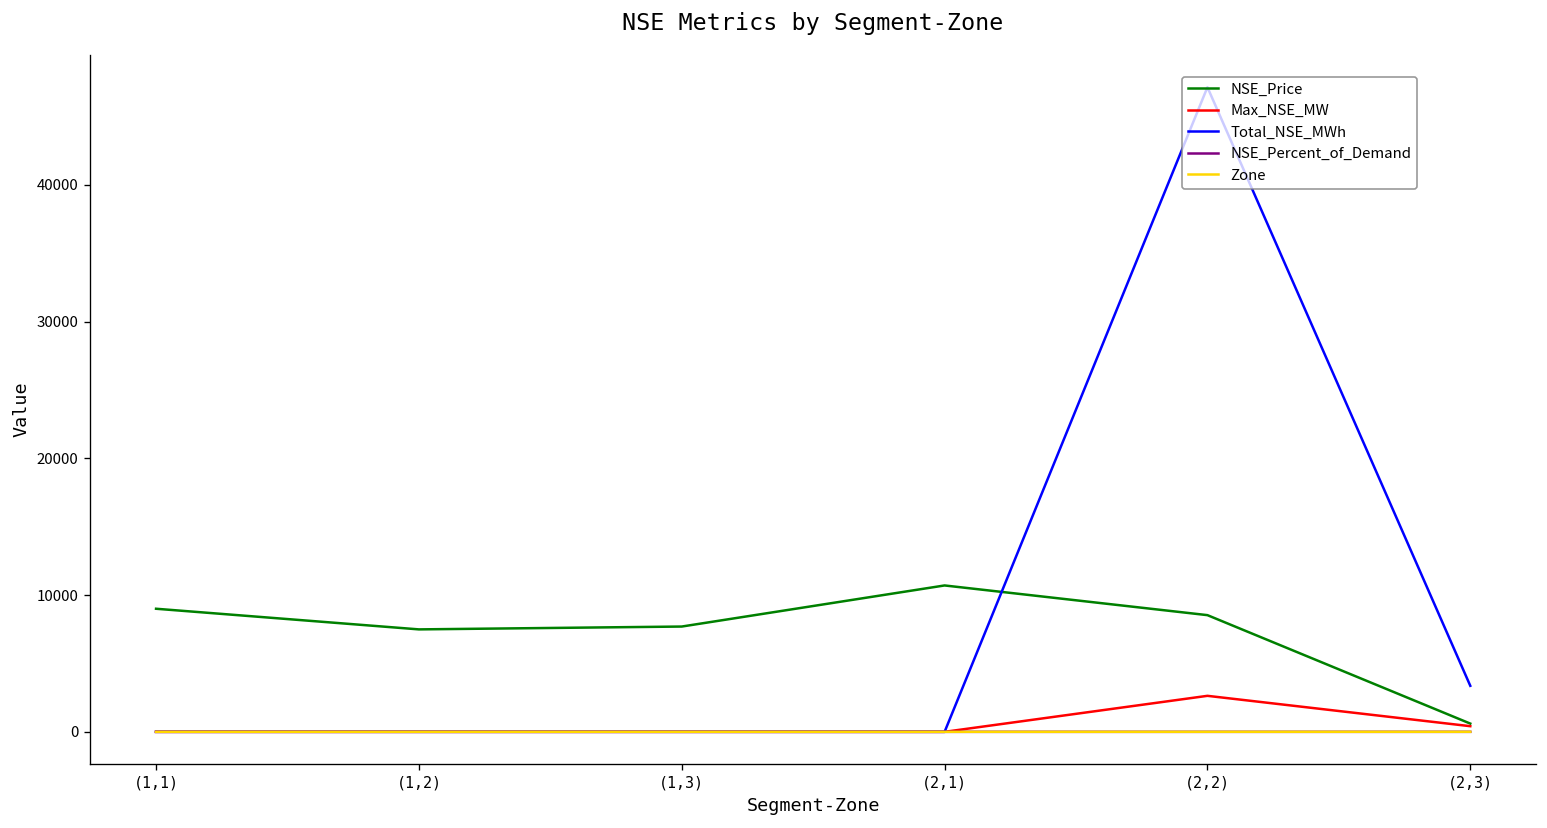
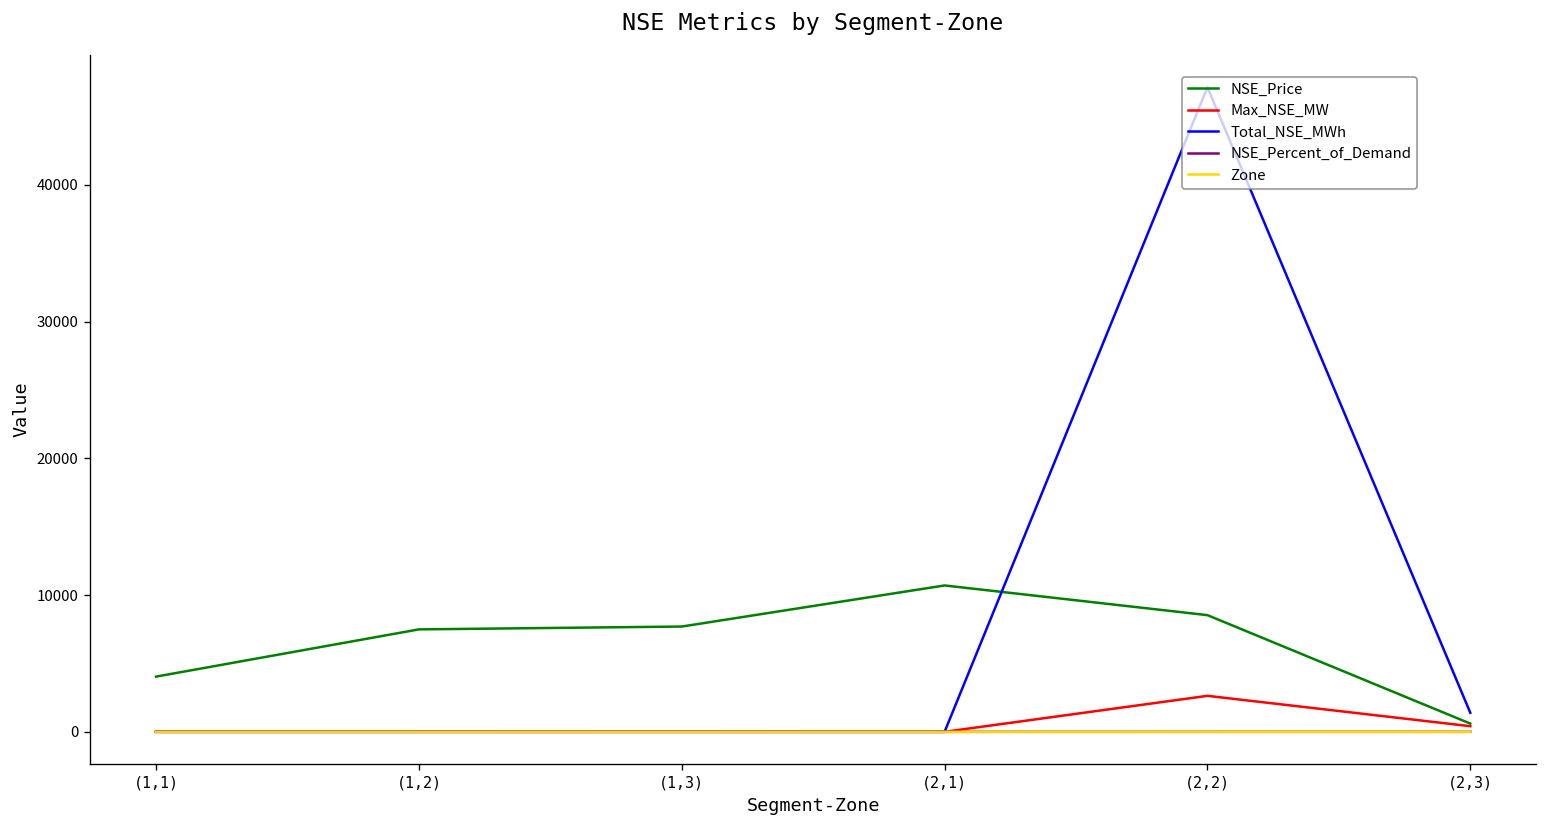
NSE_Price, (1,1): 9000 -> 4000
Total_NSE_MWh, (2,3): 3400 -> 1400
